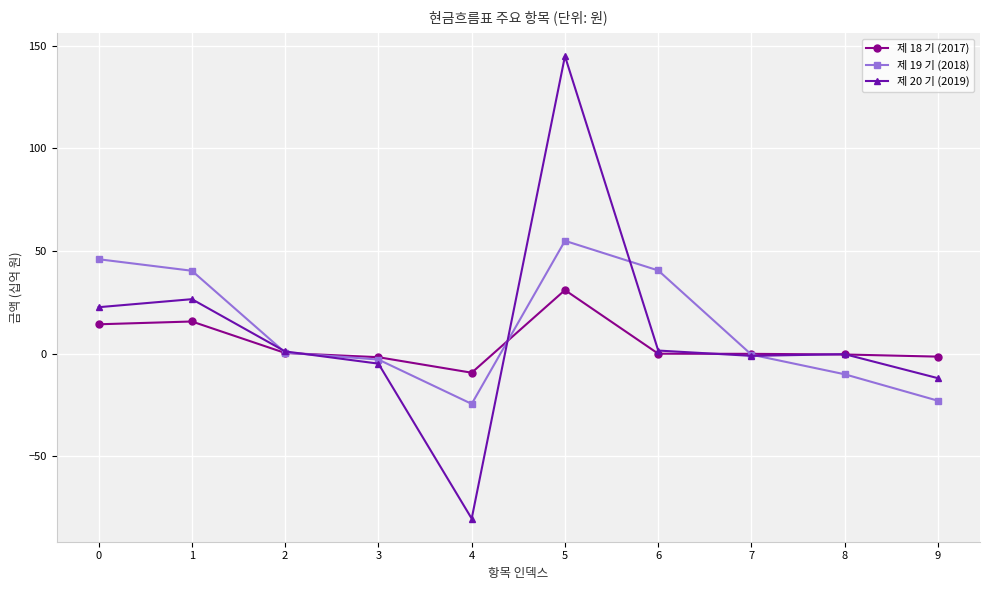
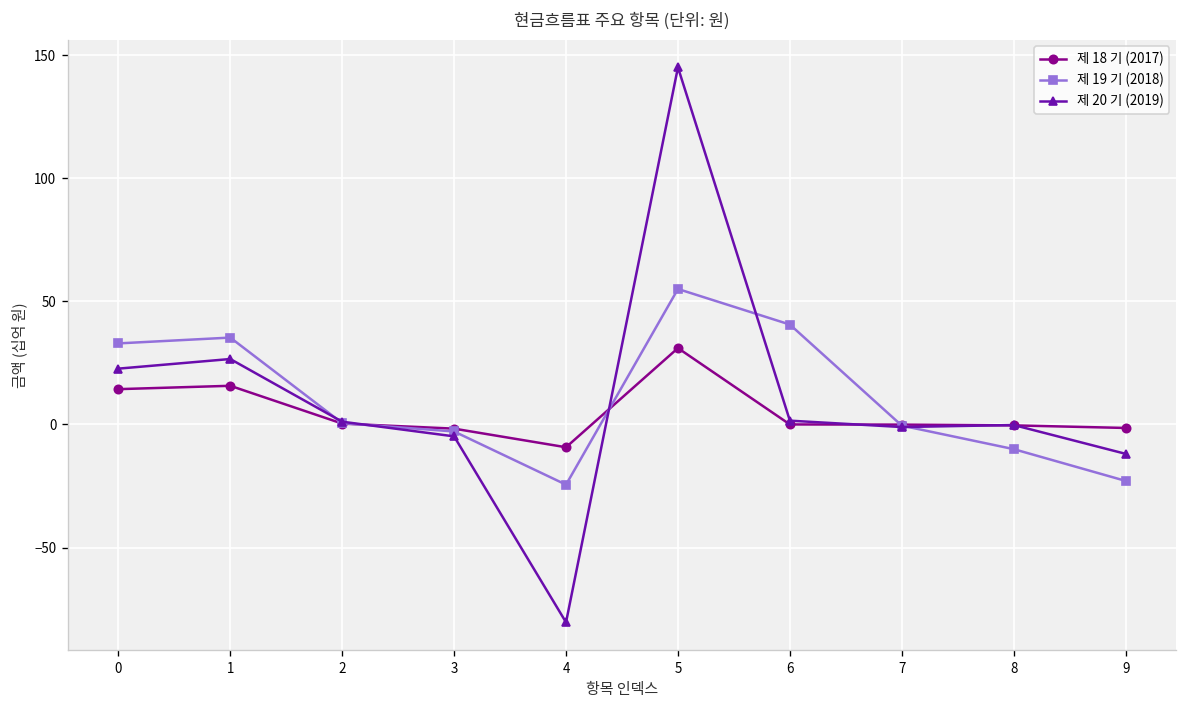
제 19 기 (2018), 0: 46 -> 33
제 19 기 (2018), 1: 40 -> 35
